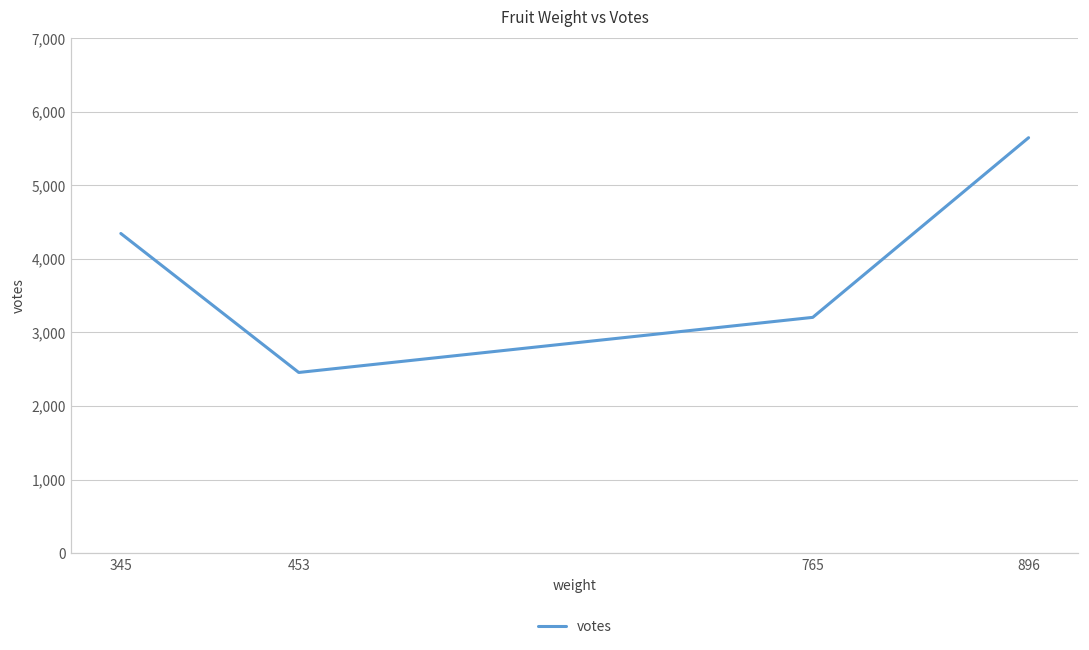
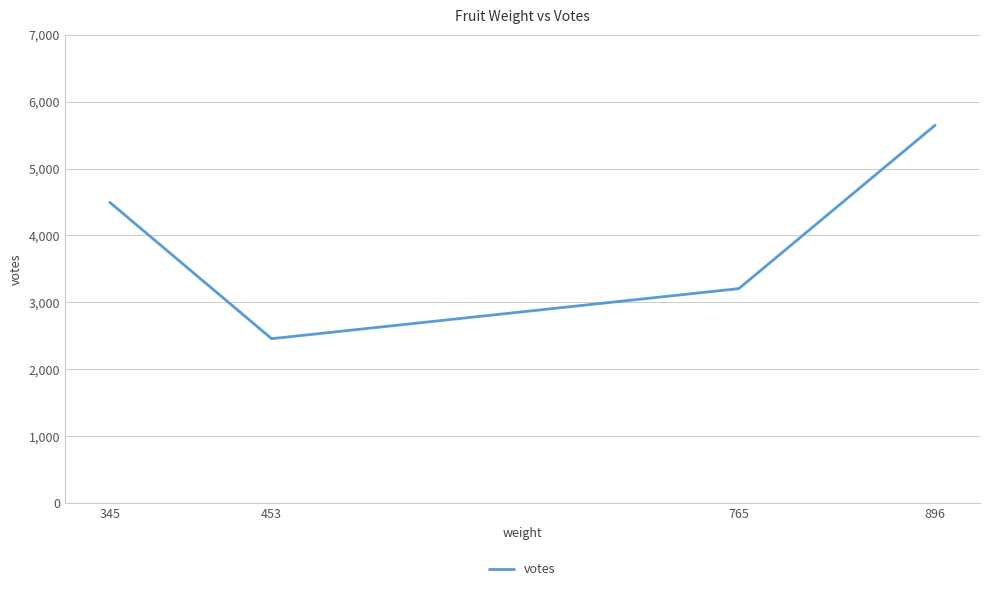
345: 4,300 -> 4,500
